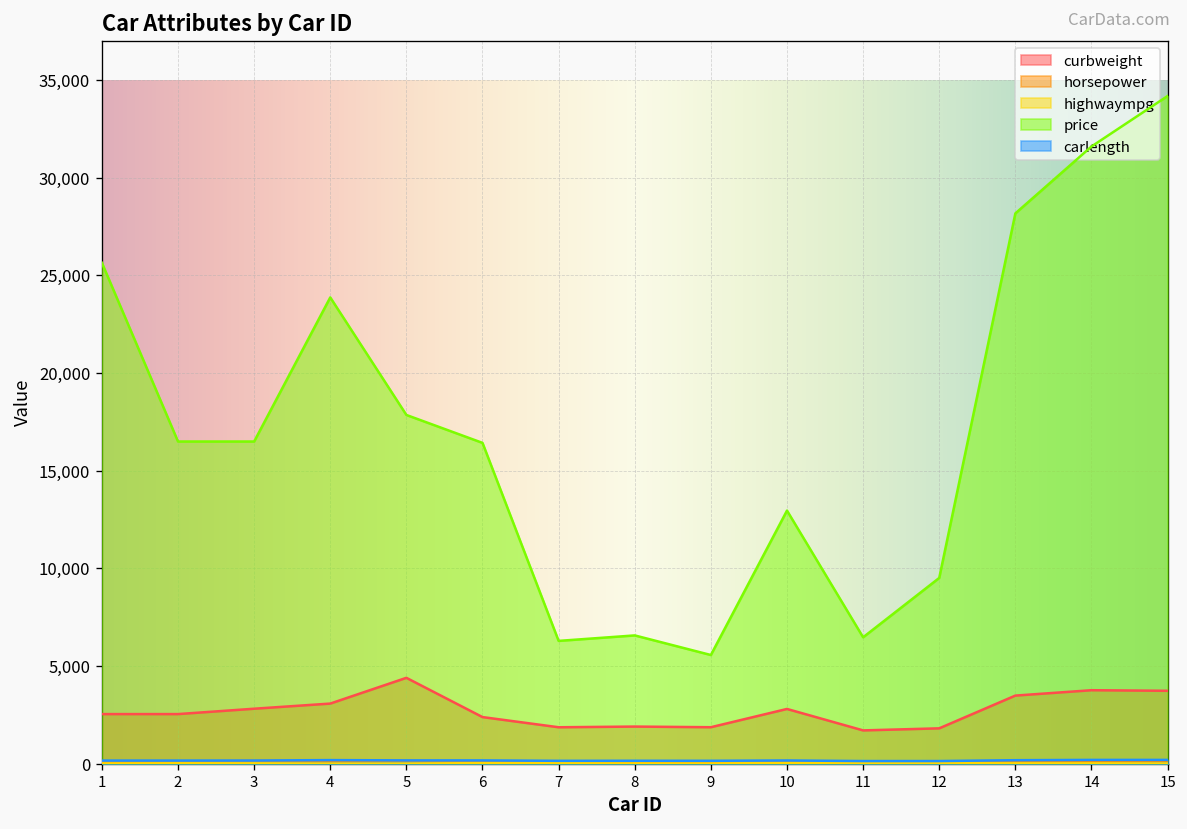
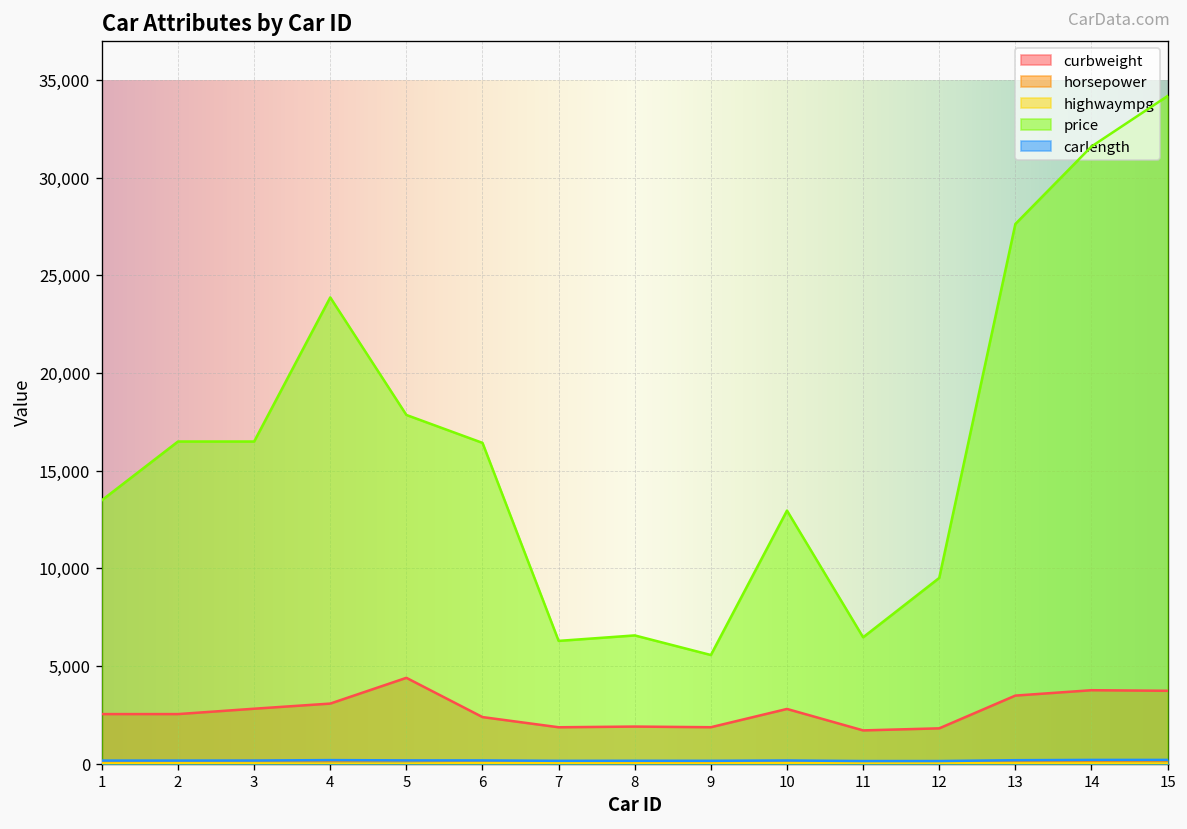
price, 1: 25,600 -> 13,500
price, 13: 28,200 -> 27,600
